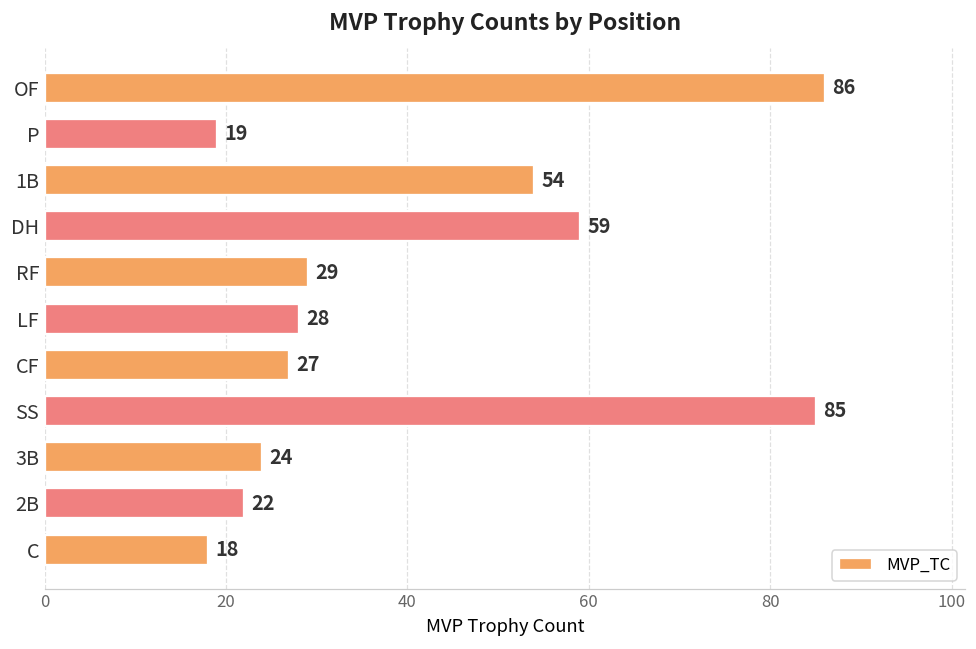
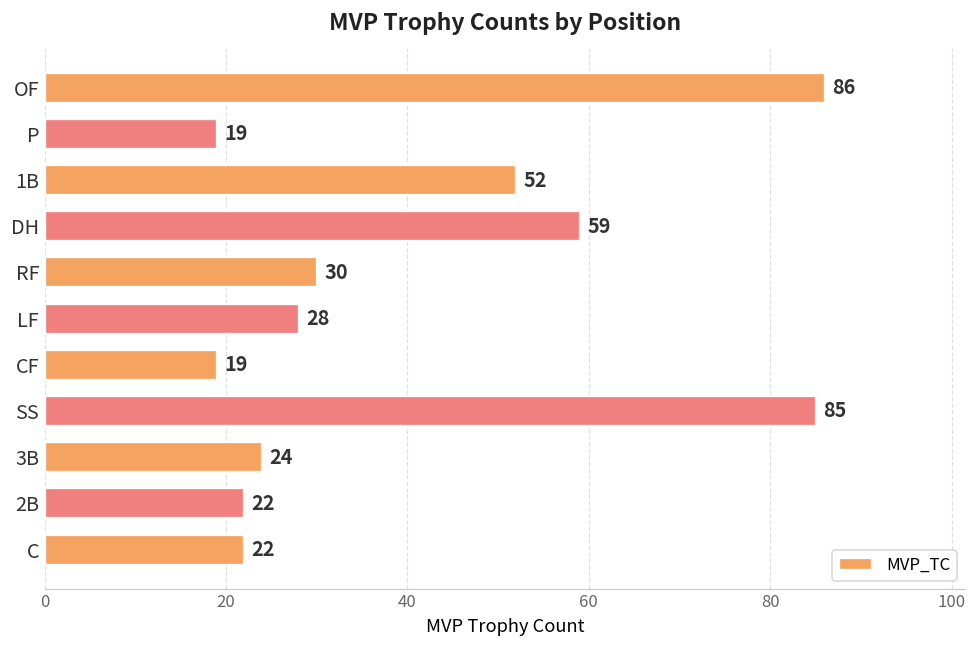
1B: 54 -> 52
RF: 29 -> 30
CF: 27 -> 19
C: 18 -> 22
